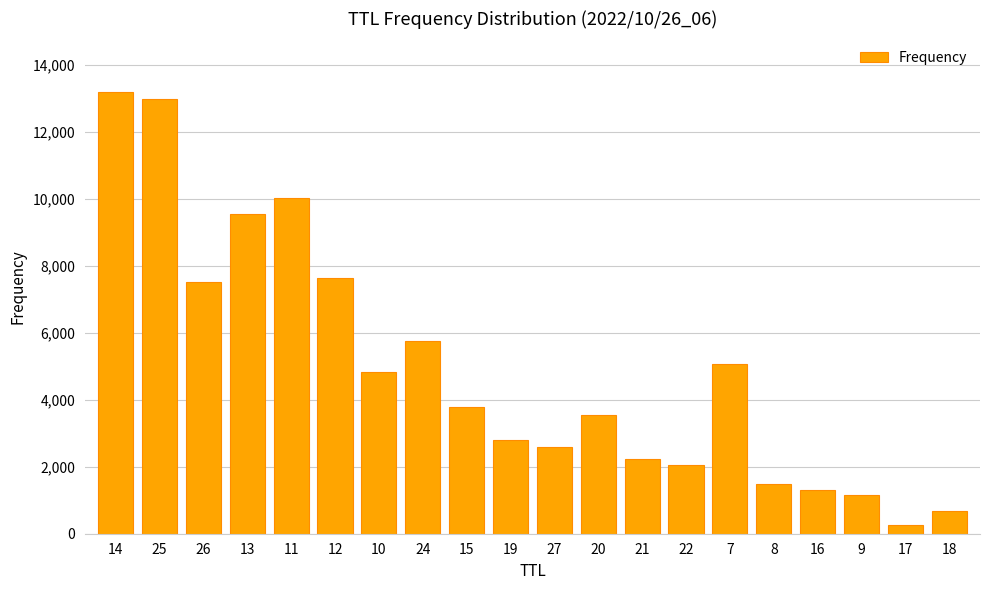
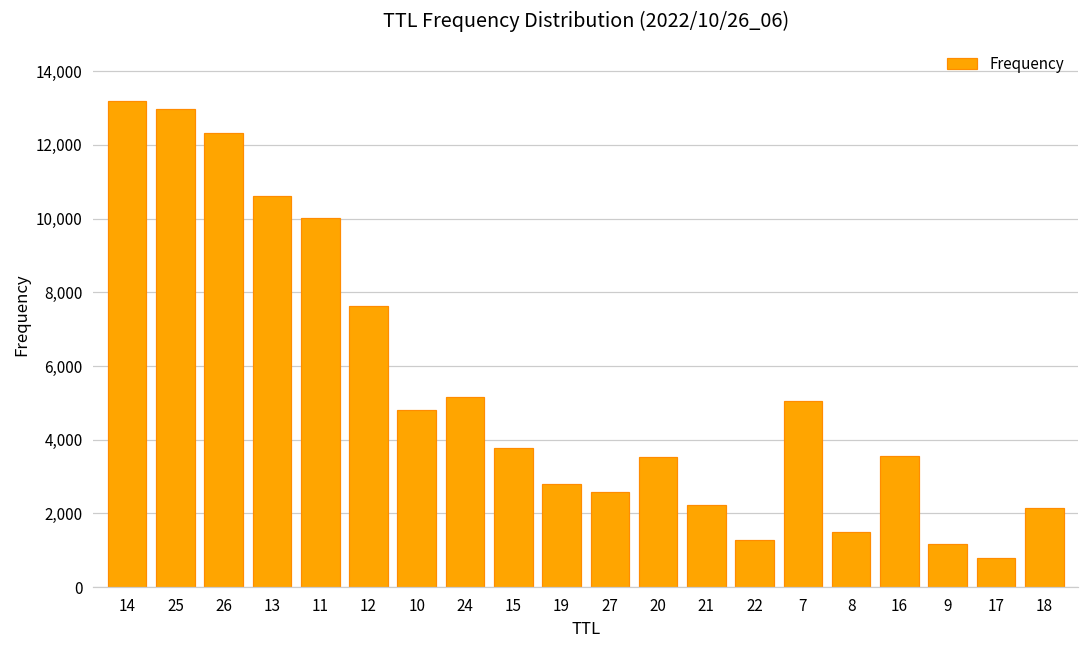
26: 7,500 -> 12,300
13: 9,500 -> 10,600
24: 5,800 -> 5,200
22: 2,000 -> 1,300
16: 1,300 -> 3,600
17: 300 -> 800
18: 700 -> 2,100
